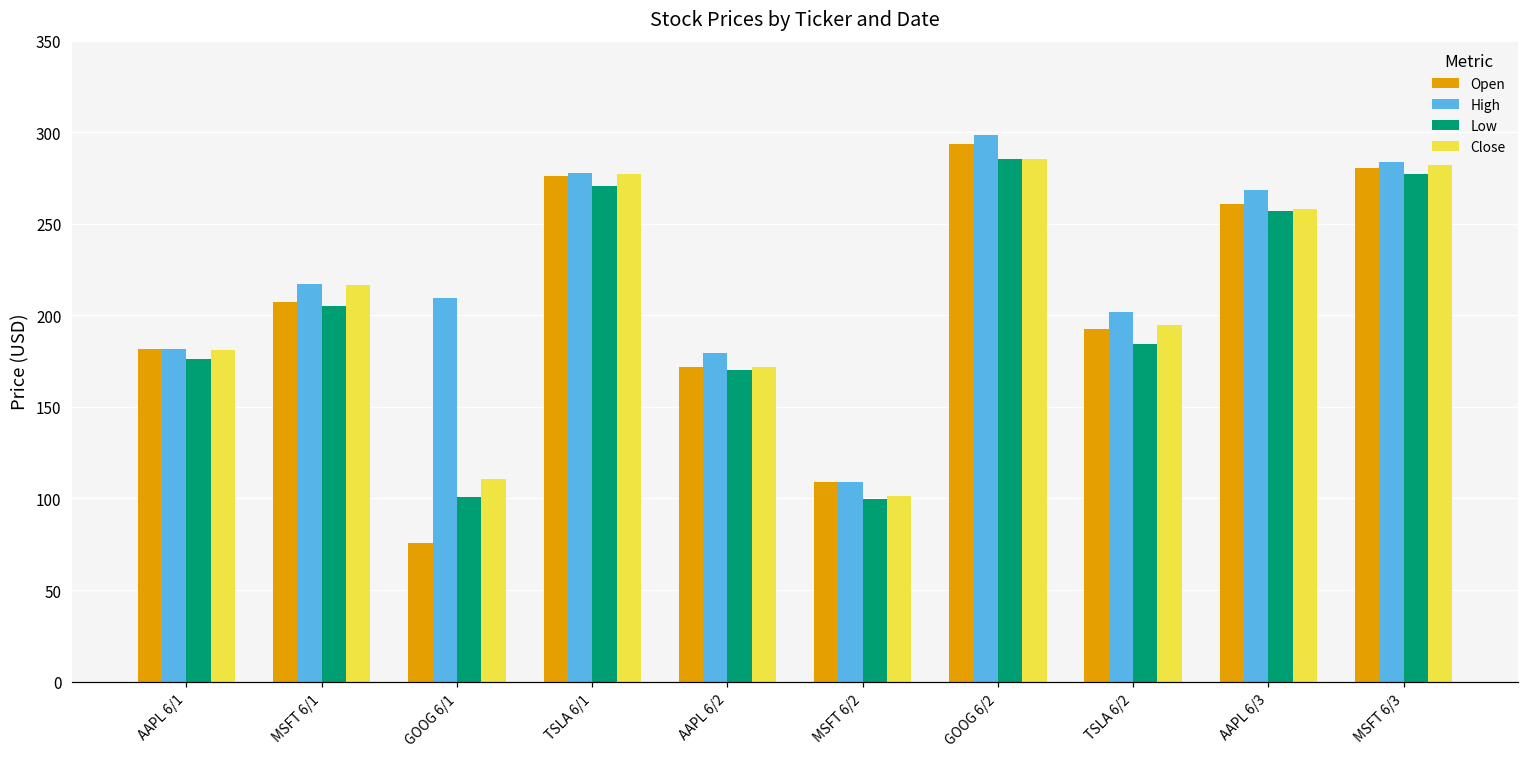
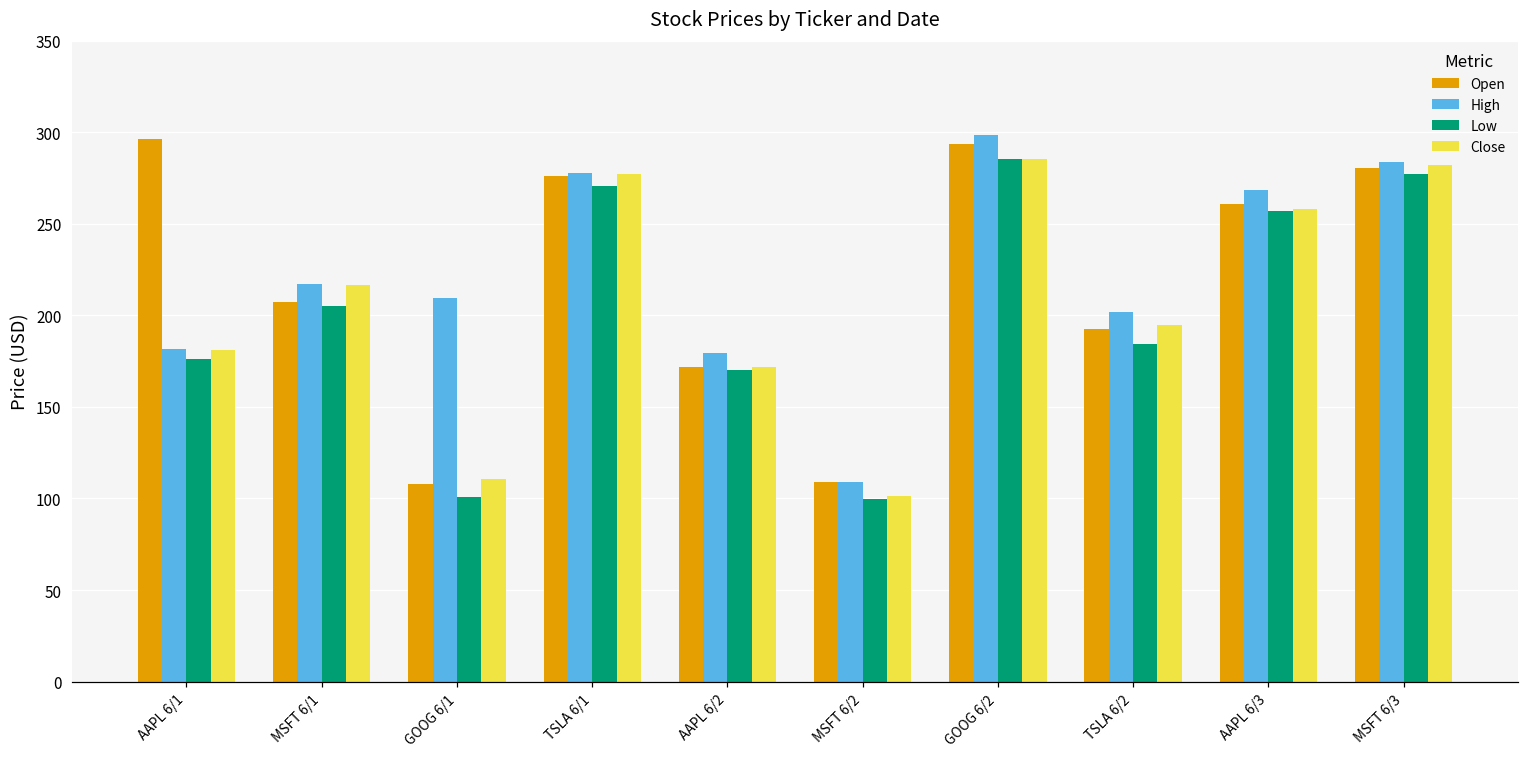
Open, AAPL 6/1: 182 -> 296
Open, GOOG 6/1: 76 -> 108
